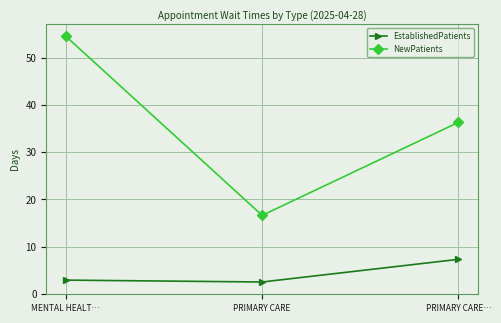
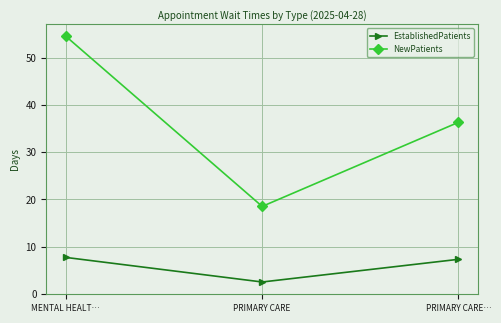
EstablishedPatients, MENTAL HEALT…: 3 -> 8
NewPatients, PRIMARY CARE: 17 -> 19
